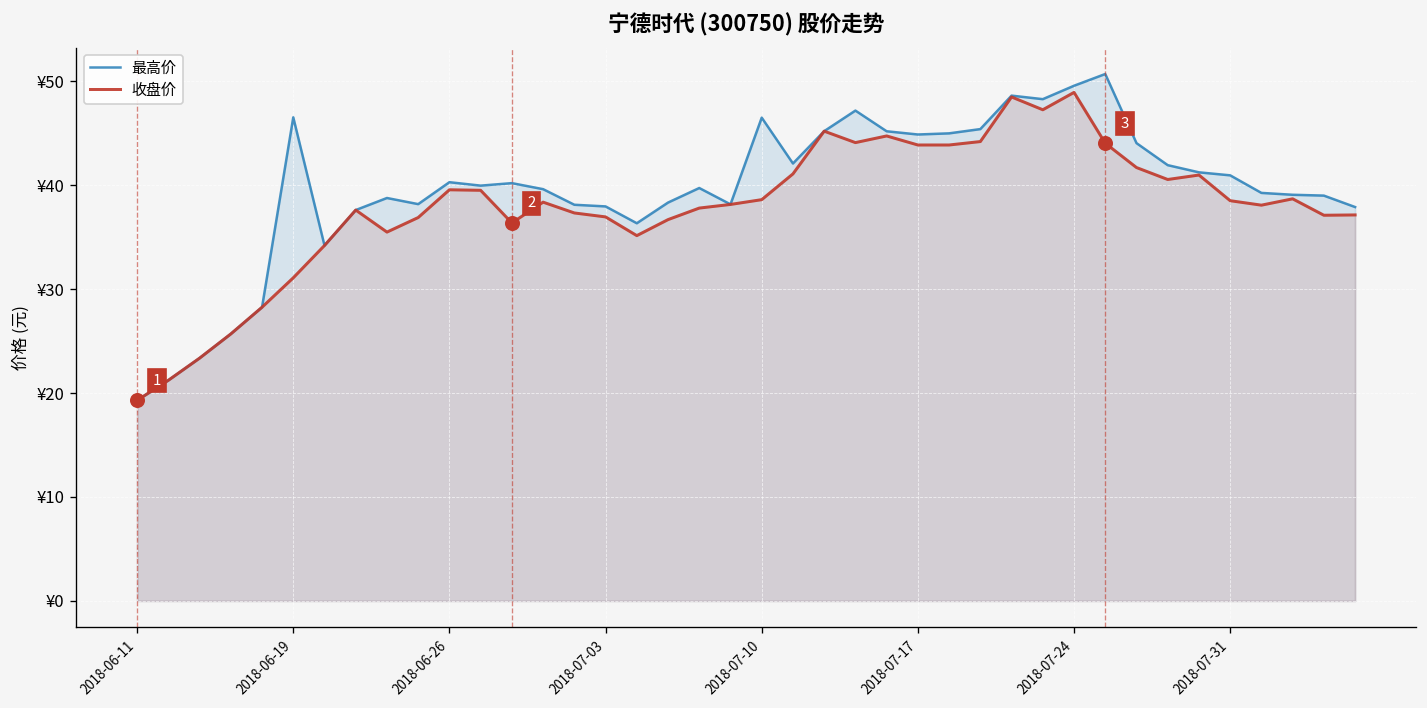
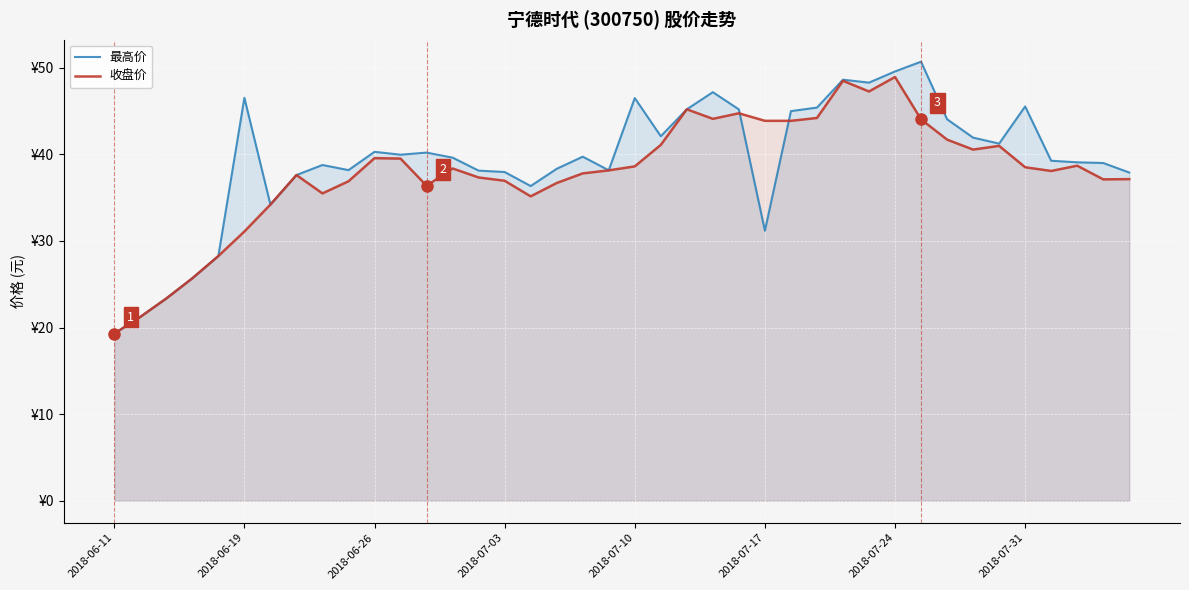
最高价, 2018-07-17: ¥45 -> ¥31
最高价, 2018-07-31: ¥41 -> ¥46
